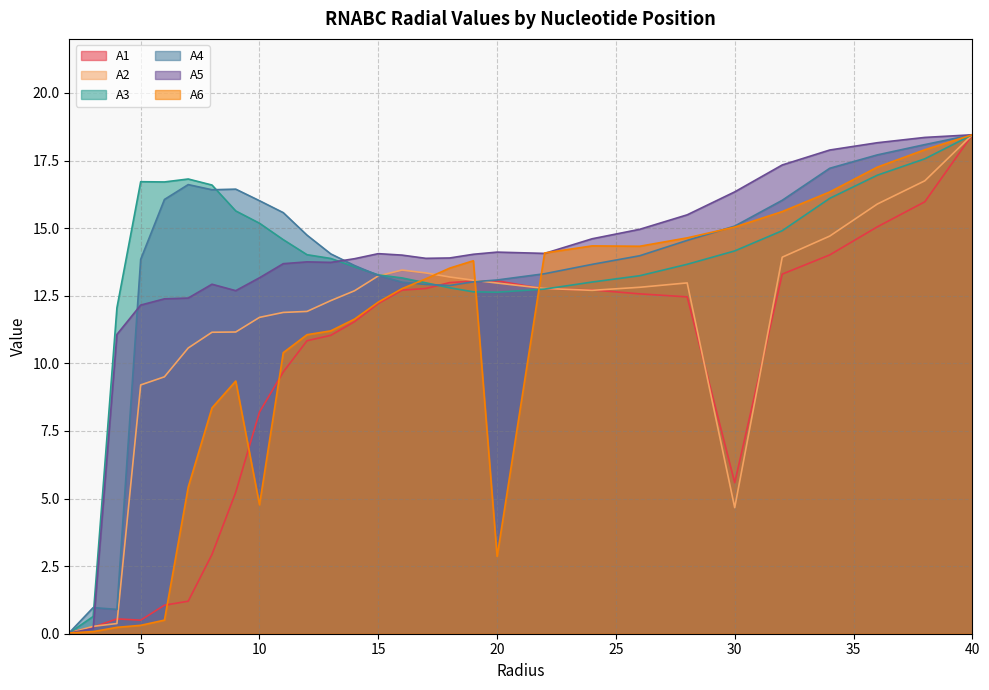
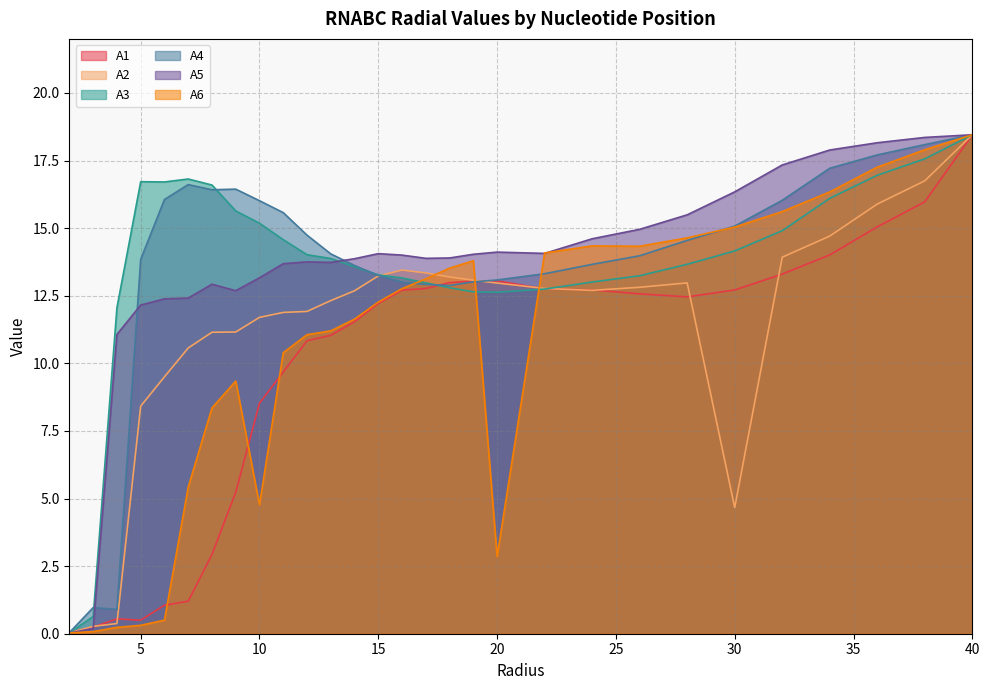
A2, 5: 9.2 -> 8.4
A1, 10: 8.2 -> 8.5
A1, 30: 5.6 -> 12.7
